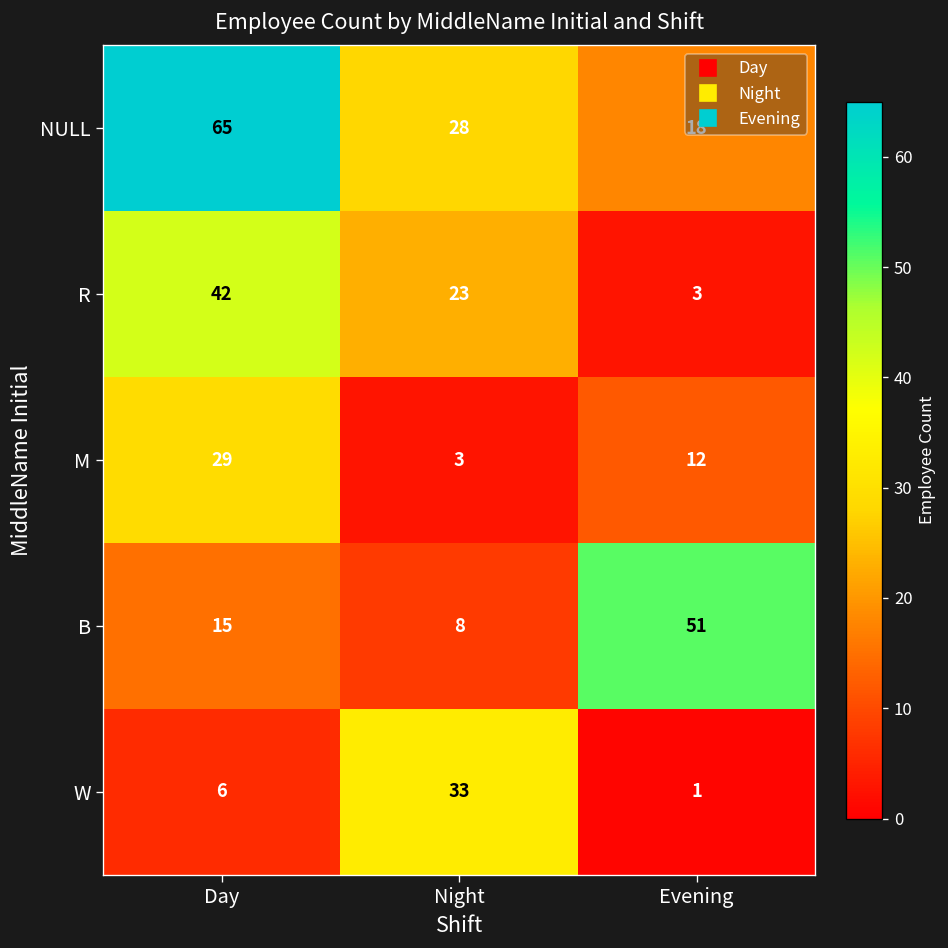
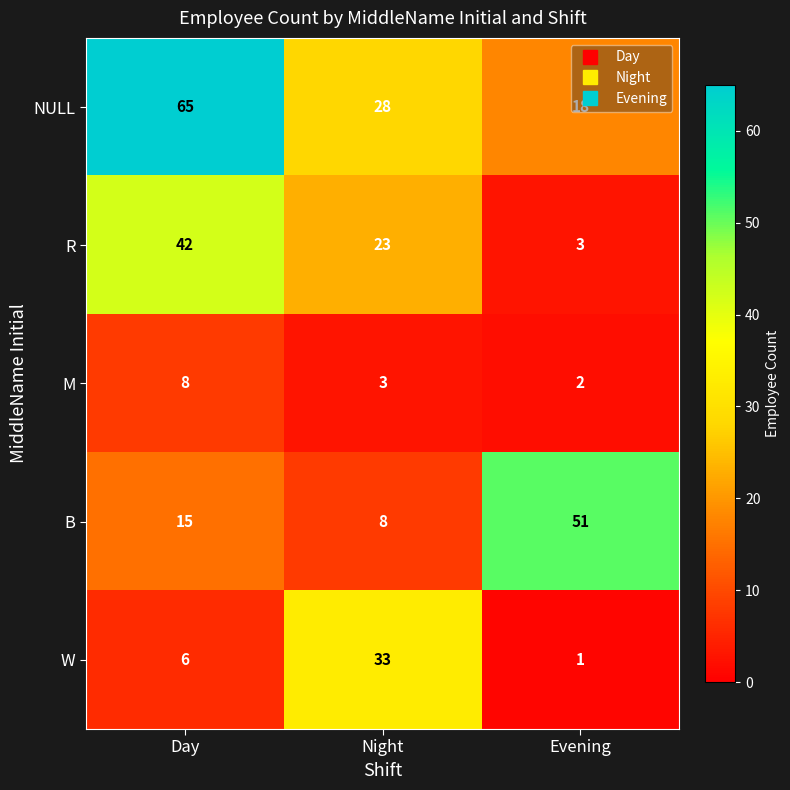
M, Day: 29 -> 8
M, Evening: 12 -> 2
